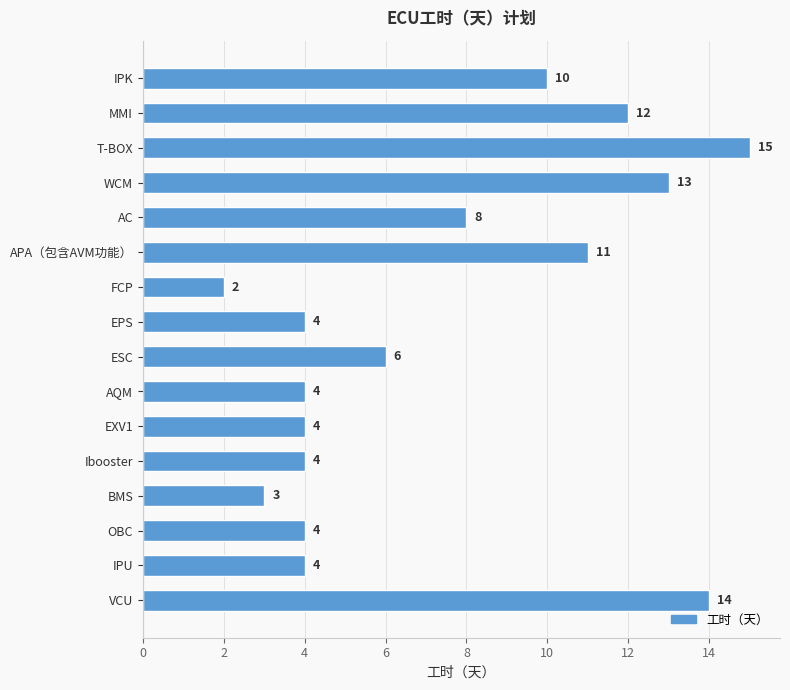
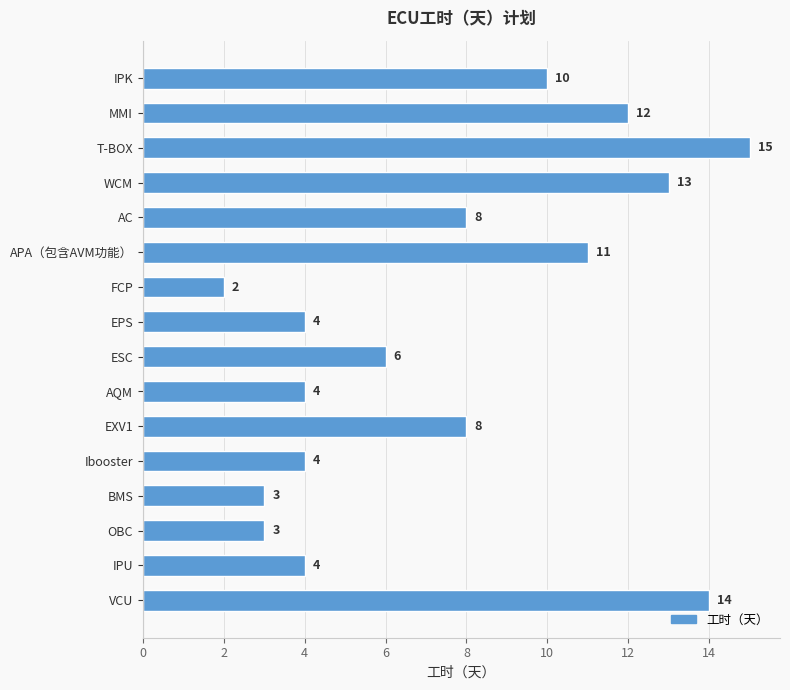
EXV1: 4 -> 8
OBC: 4 -> 3
